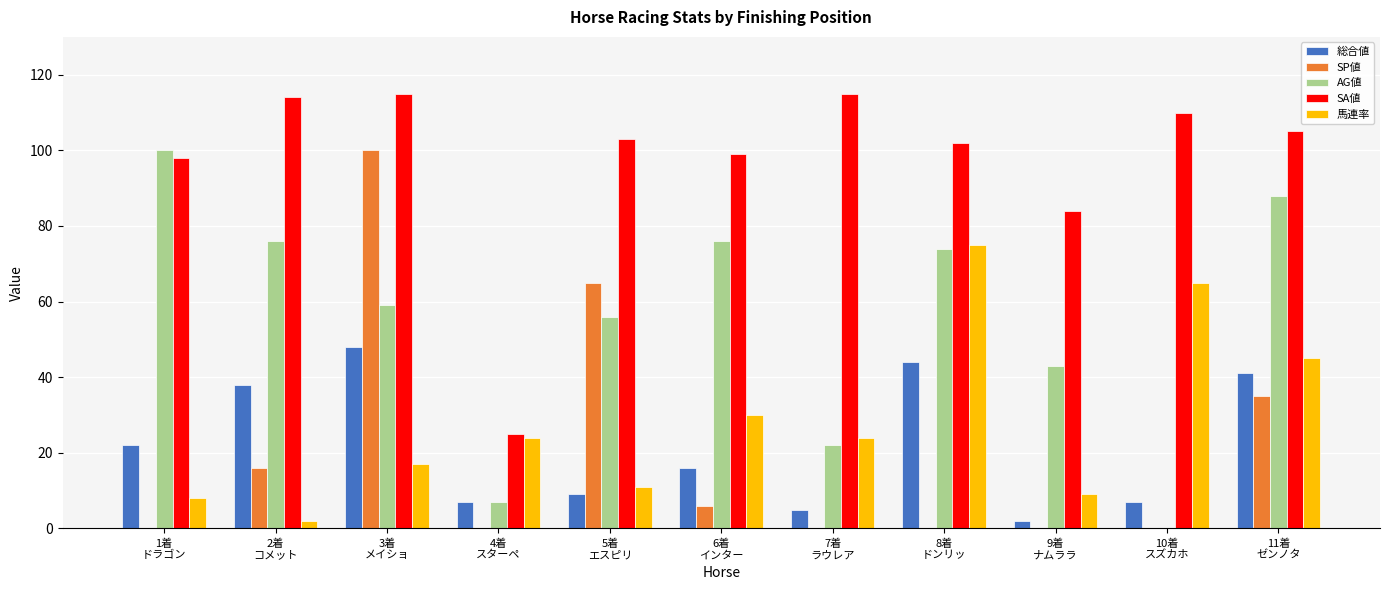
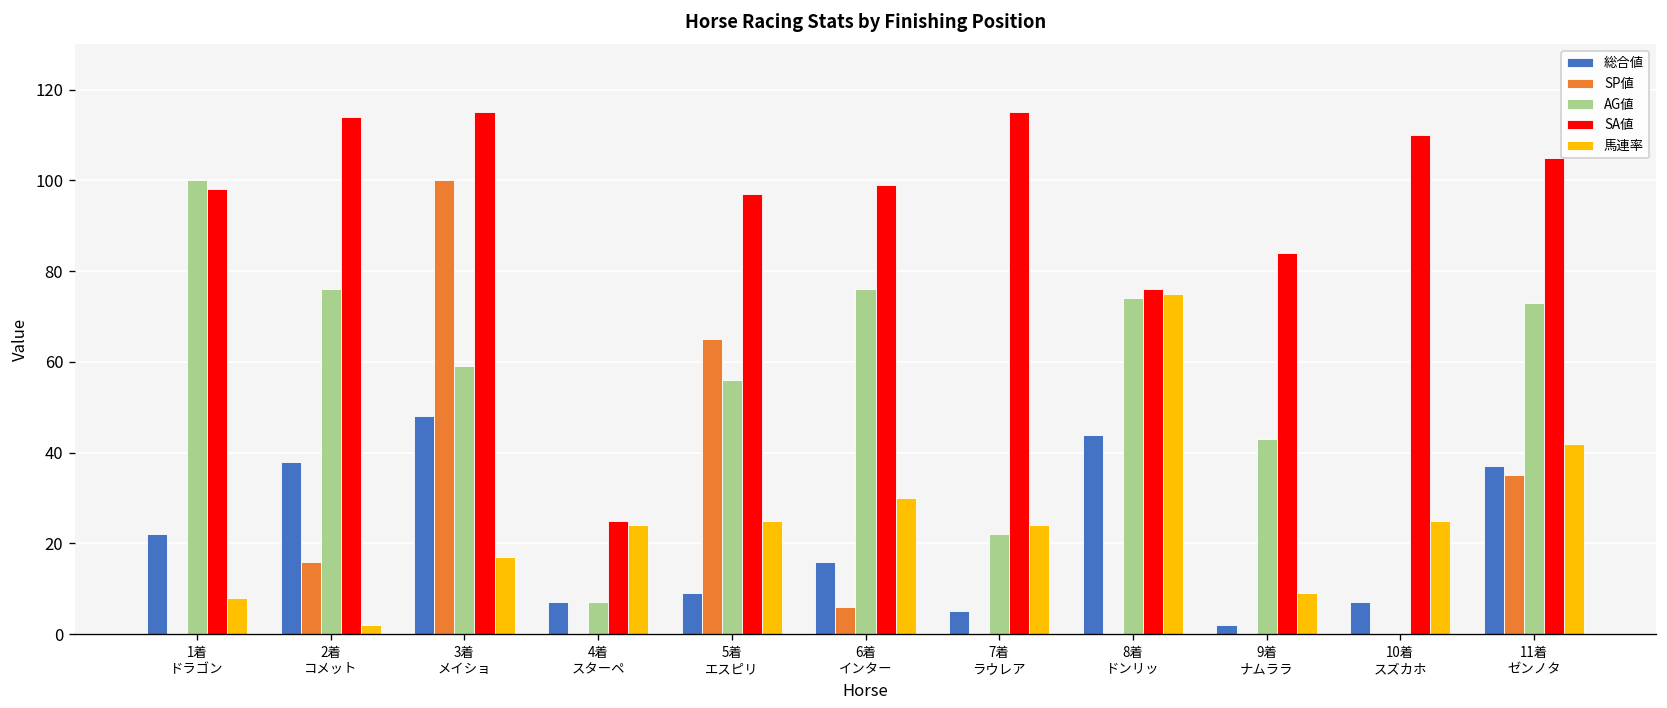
SA値, 5着 エスピリ: 103 -> 97
馬連率, 5着 エスピリ: 11 -> 25
SA値, 8着 ドンリッ: 102 -> 76
馬連率, 10着 スズカホ: 65 -> 25
総合値, 11着 ゼンノタ: 41 -> 37
AG値, 11着 ゼンノタ: 88 -> 73
馬連率, 11着 ゼンノタ: 45 -> 42
